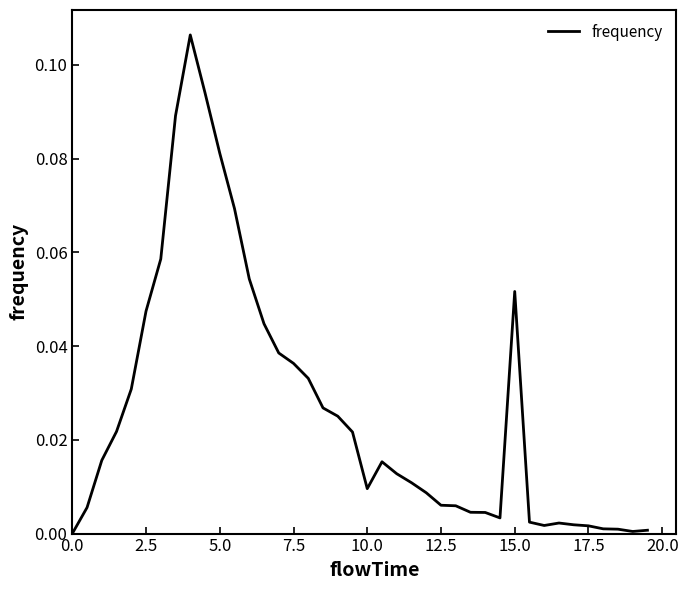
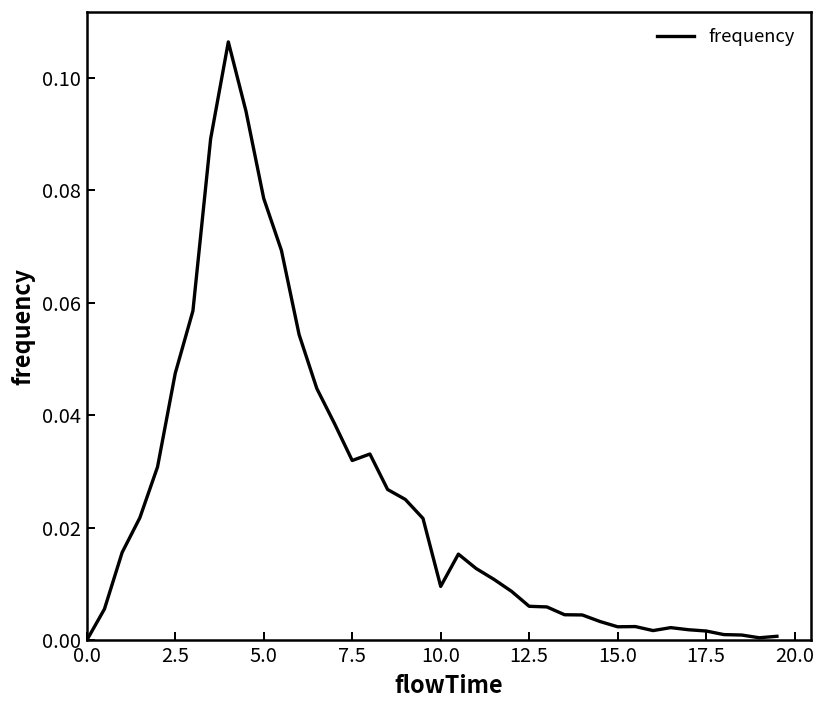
5.0: 0.081 -> 0.079
7.5: 0.036 -> 0.032
15.0: 0.052 -> 0.002
